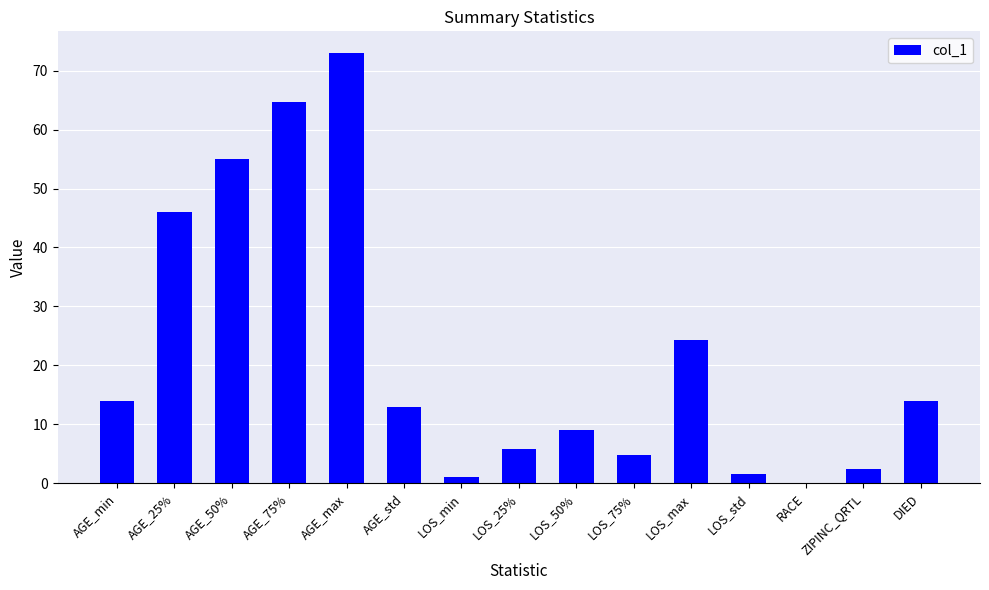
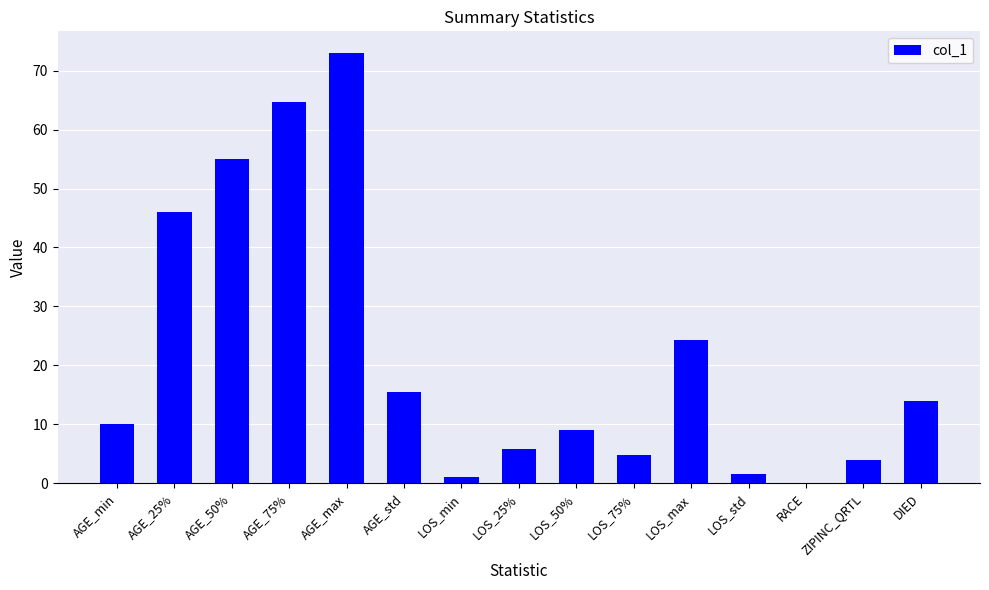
AGE_min: 14 -> 10
AGE_std: 13 -> 15
ZIPINC_QRTL: 3 -> 4
